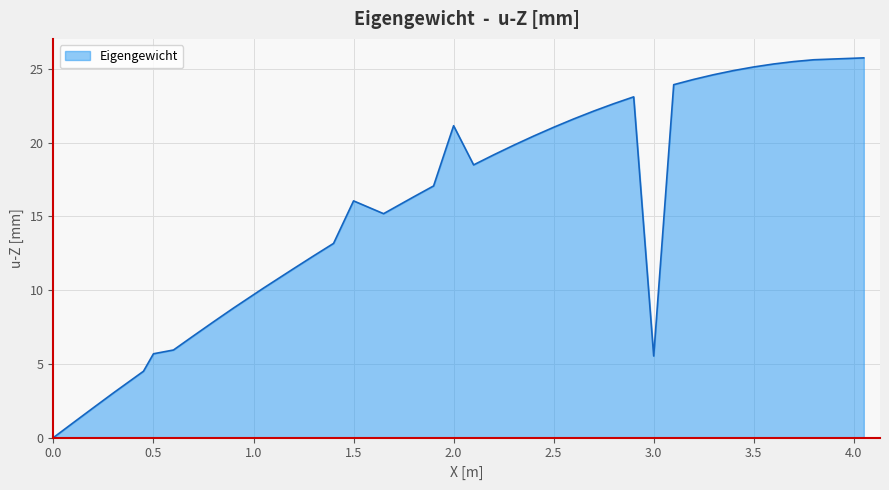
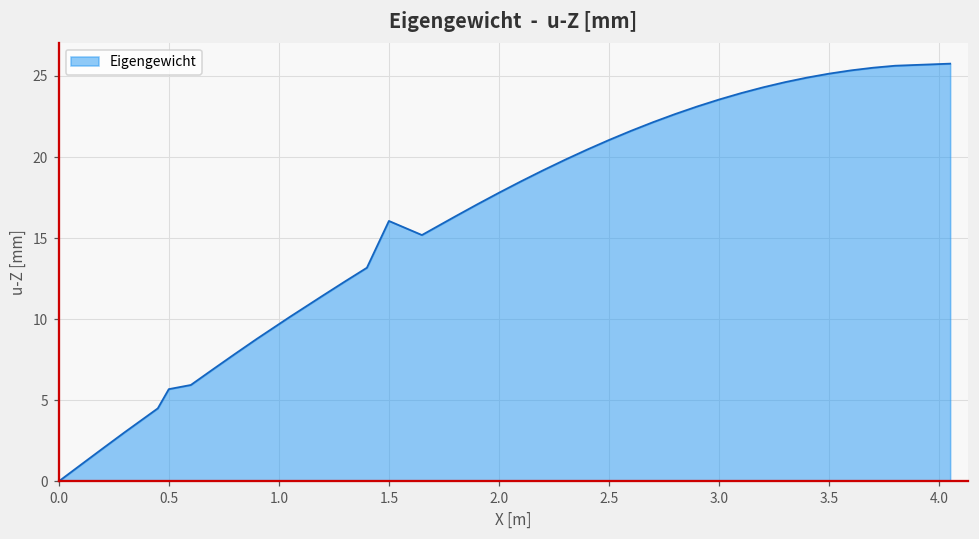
2.0: 21.2 -> 17.8
3.0: 5.5 -> 23.5
